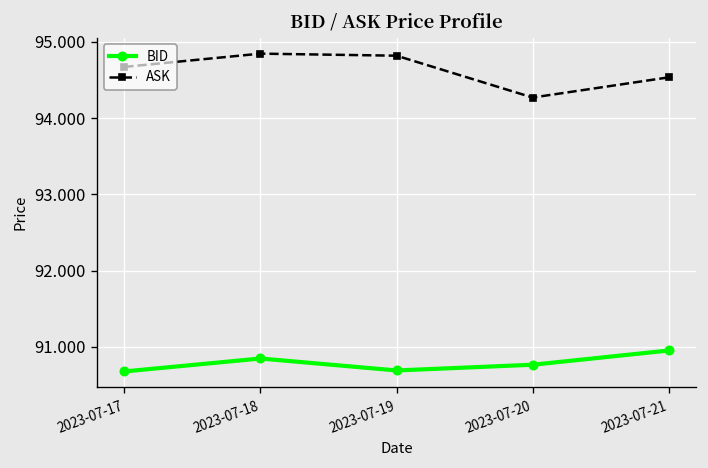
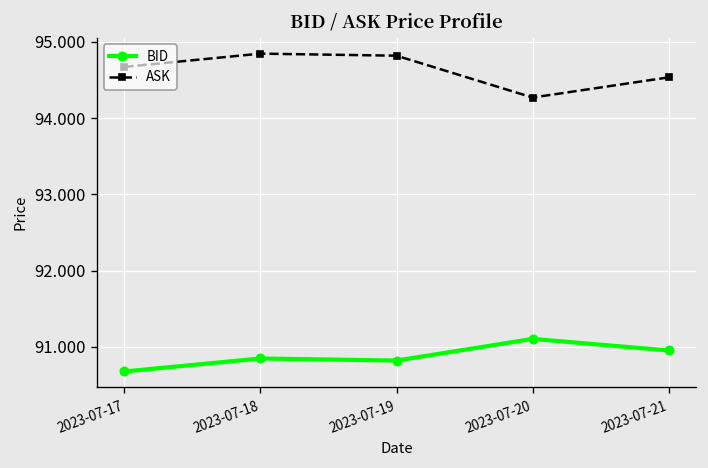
BID, 2023-07-19: 90.7 -> 90.8
BID, 2023-07-20: 90.8 -> 91.1
